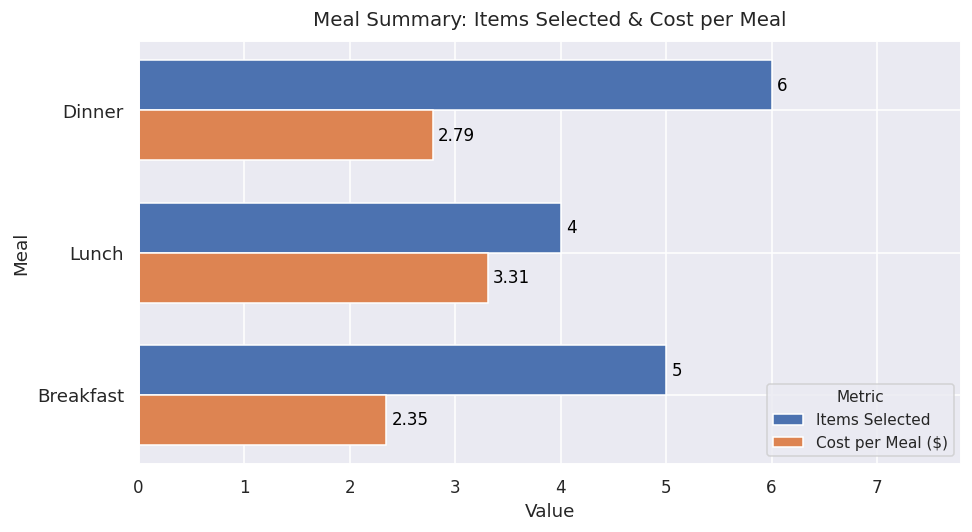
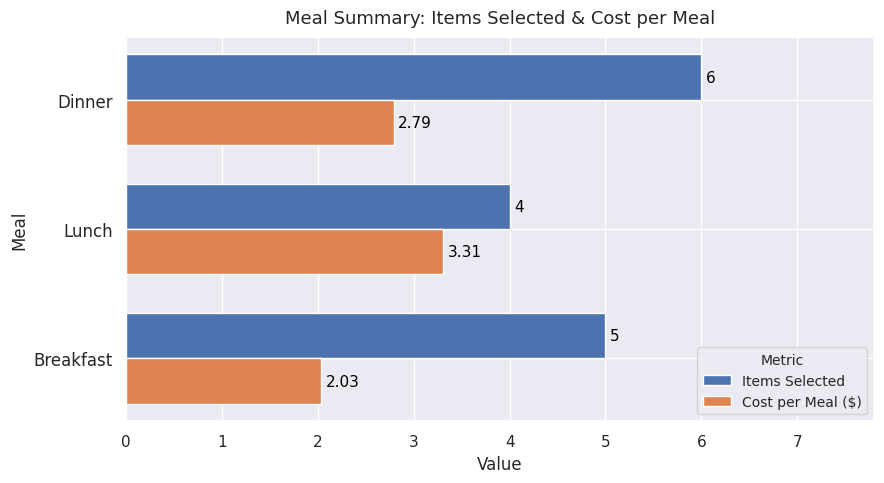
Cost per Meal ($), Breakfast: 2.35 -> 2.03
